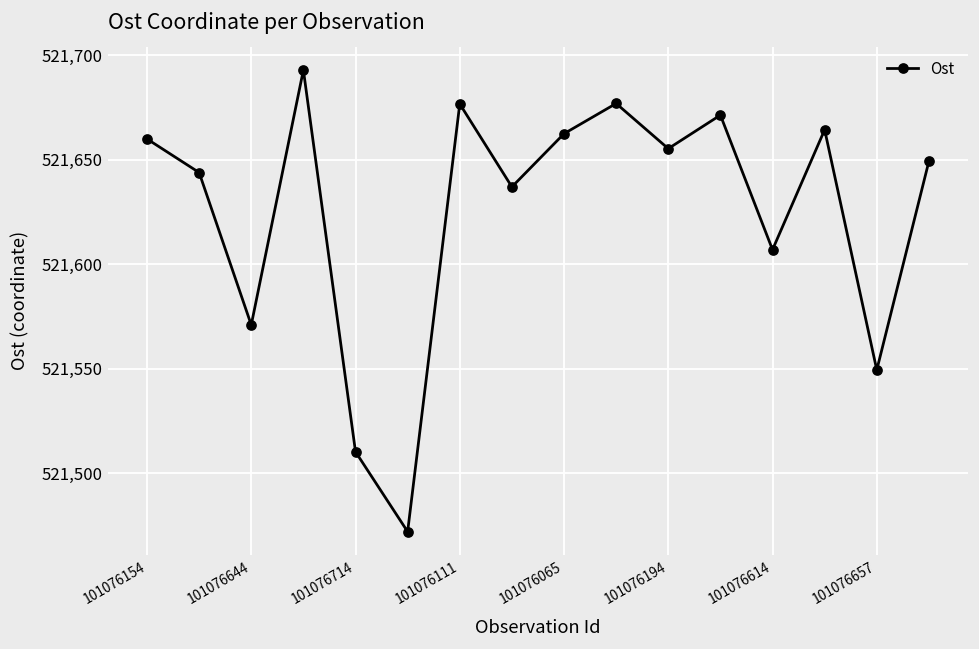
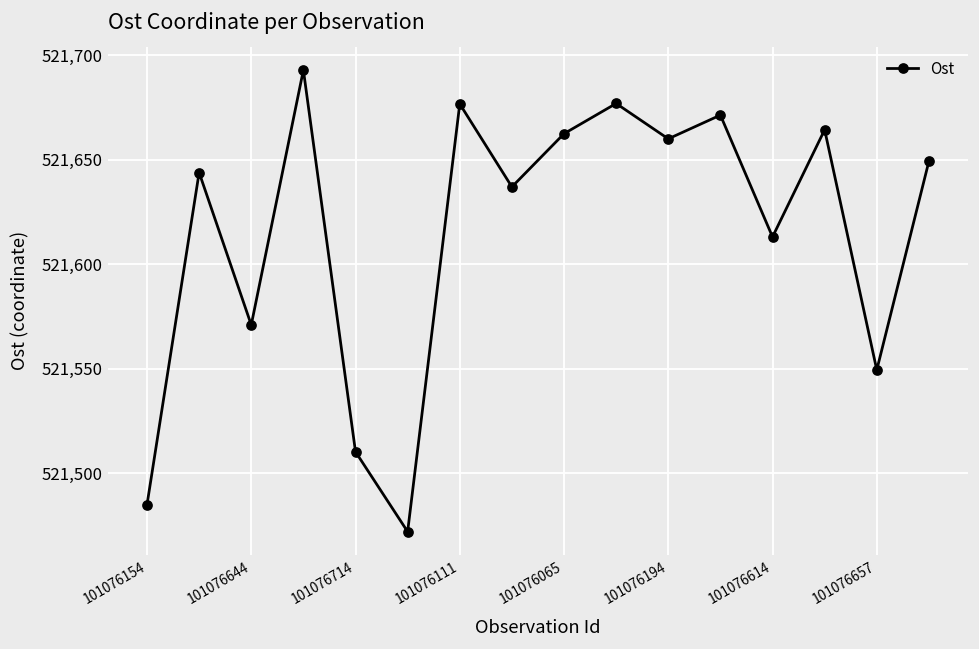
101076154: 521,660 -> 521,485
101076194: 521,655 -> 521,660
101076614: 521,607 -> 521,613
